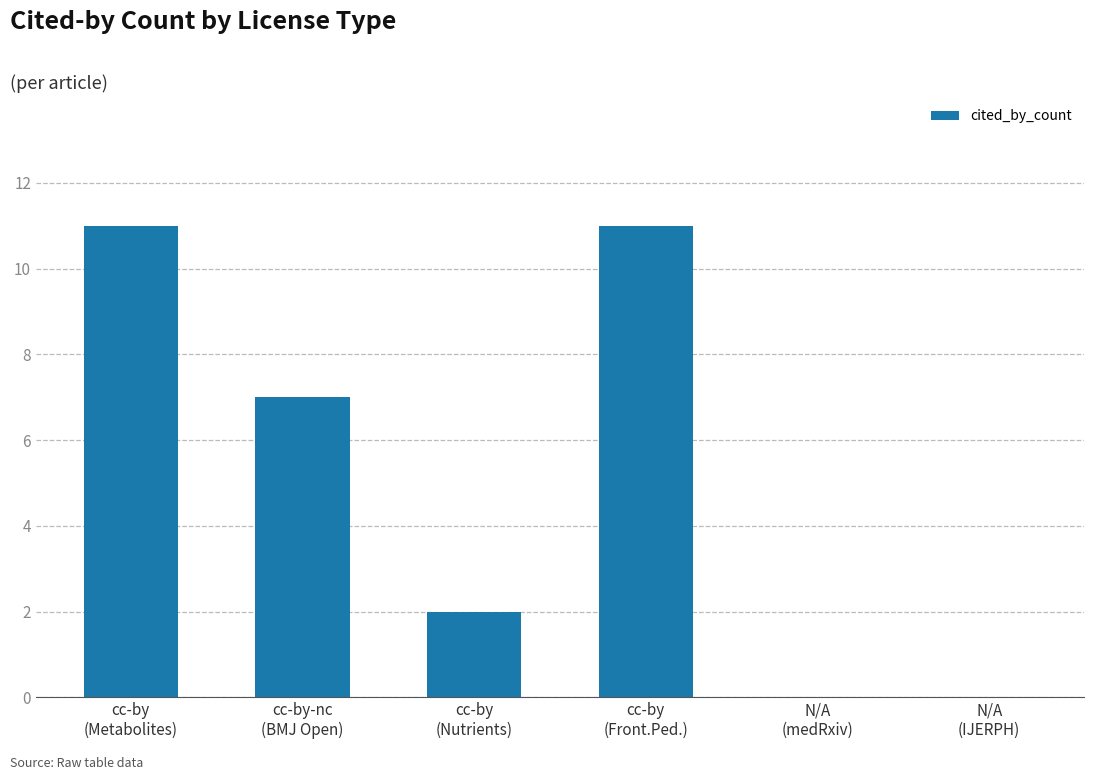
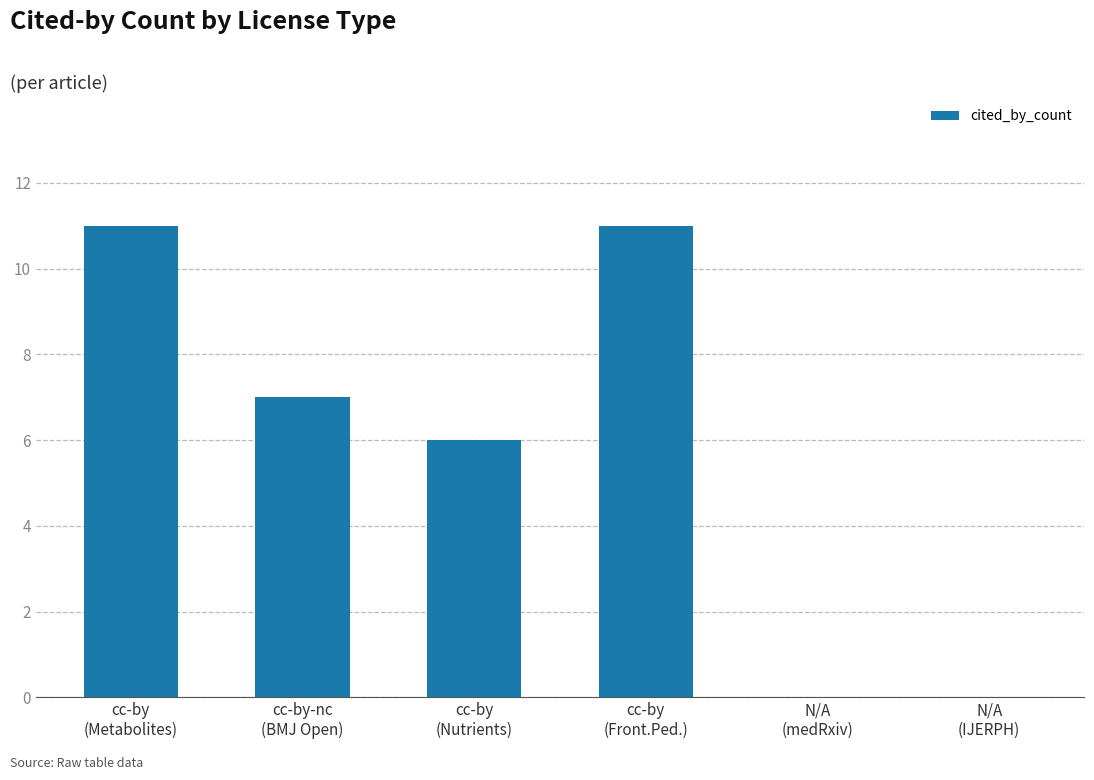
cc-by (Nutrients): 2 -> 6
